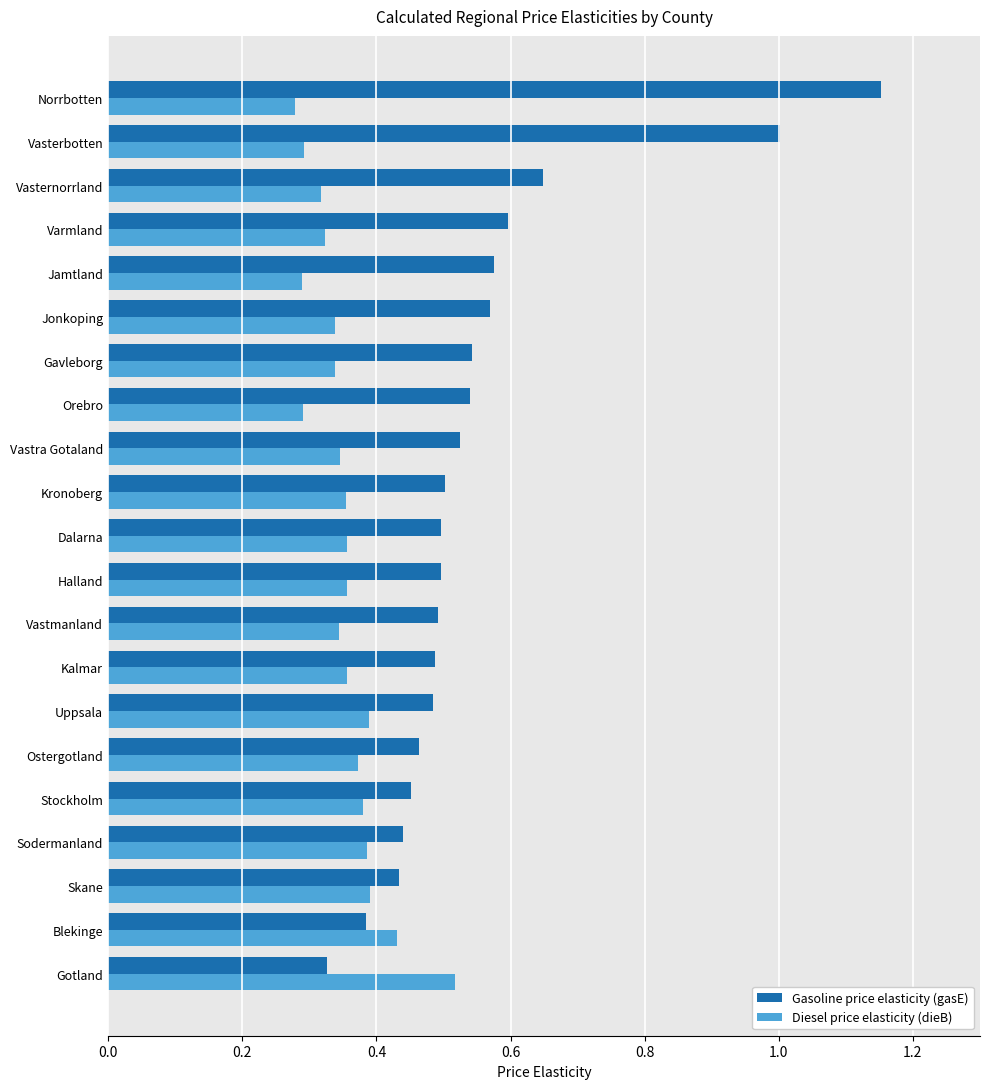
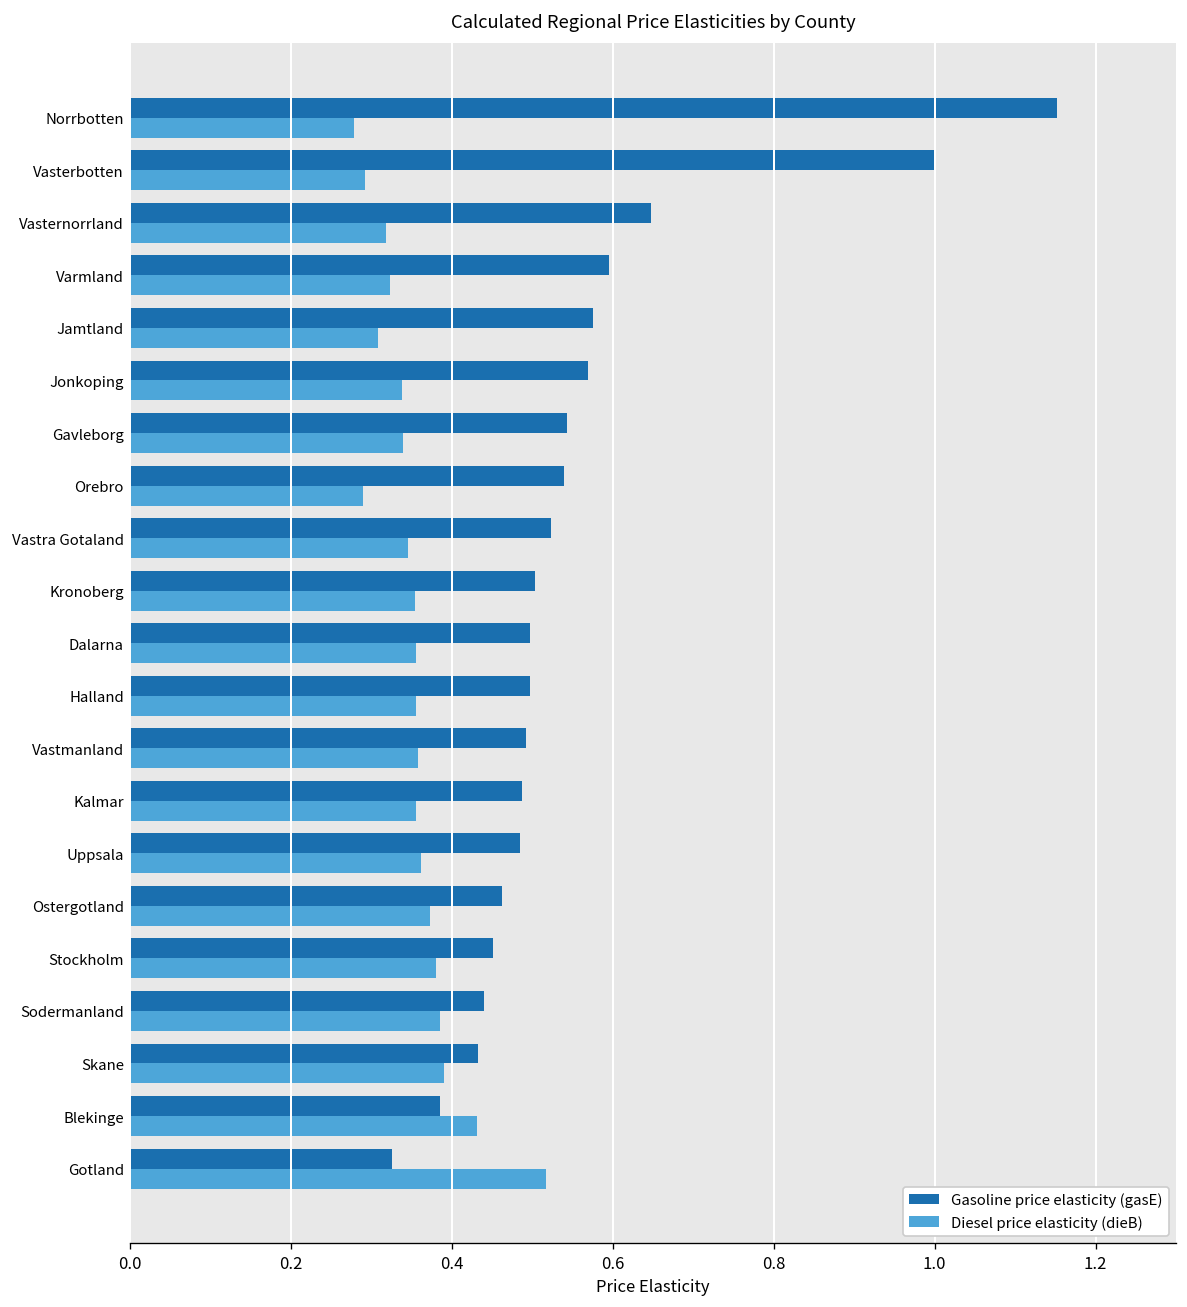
Diesel price elasticity (dieB), Jamtland: 0.29 -> 0.31
Diesel price elasticity (dieB), Vastmanland: 0.35 -> 0.36
Diesel price elasticity (dieB), Uppsala: 0.39 -> 0.36
